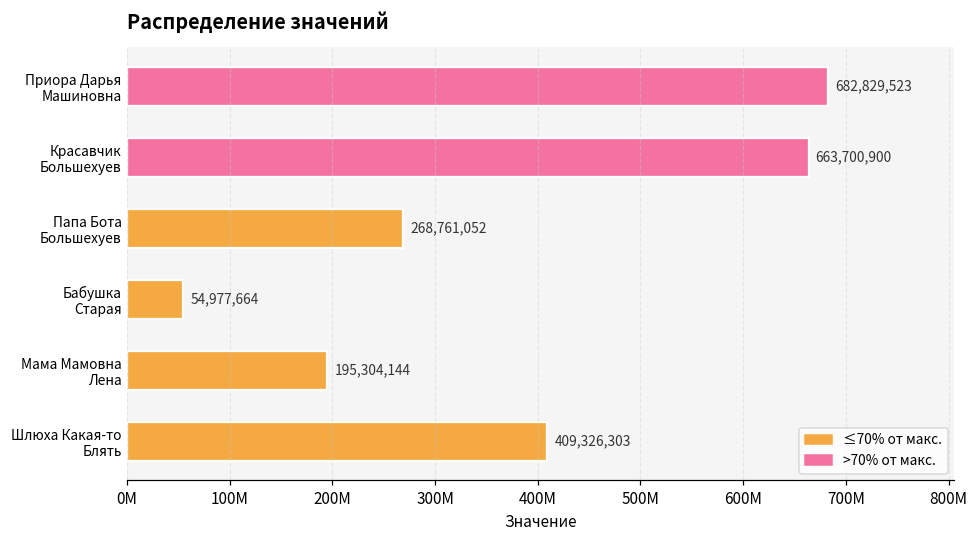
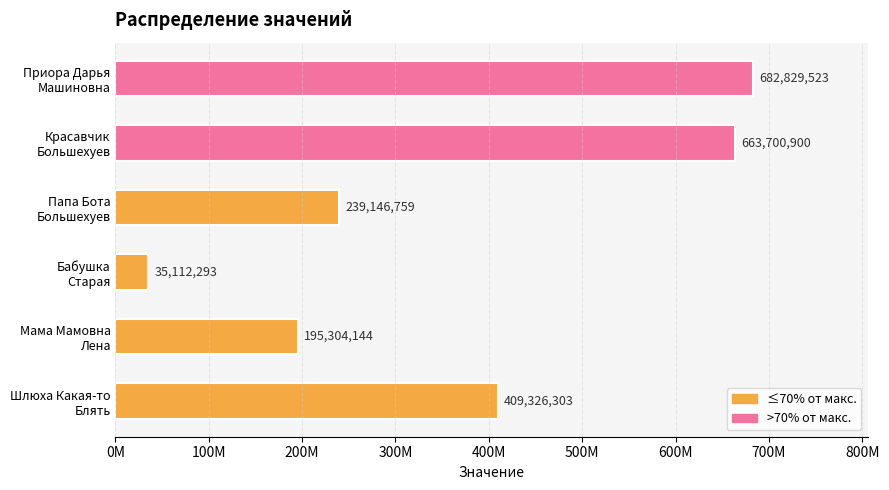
Папа Бота Большехуев: 268,761,052 -> 239,146,759
Бабушка Старая: 54,977,664 -> 35,112,293
